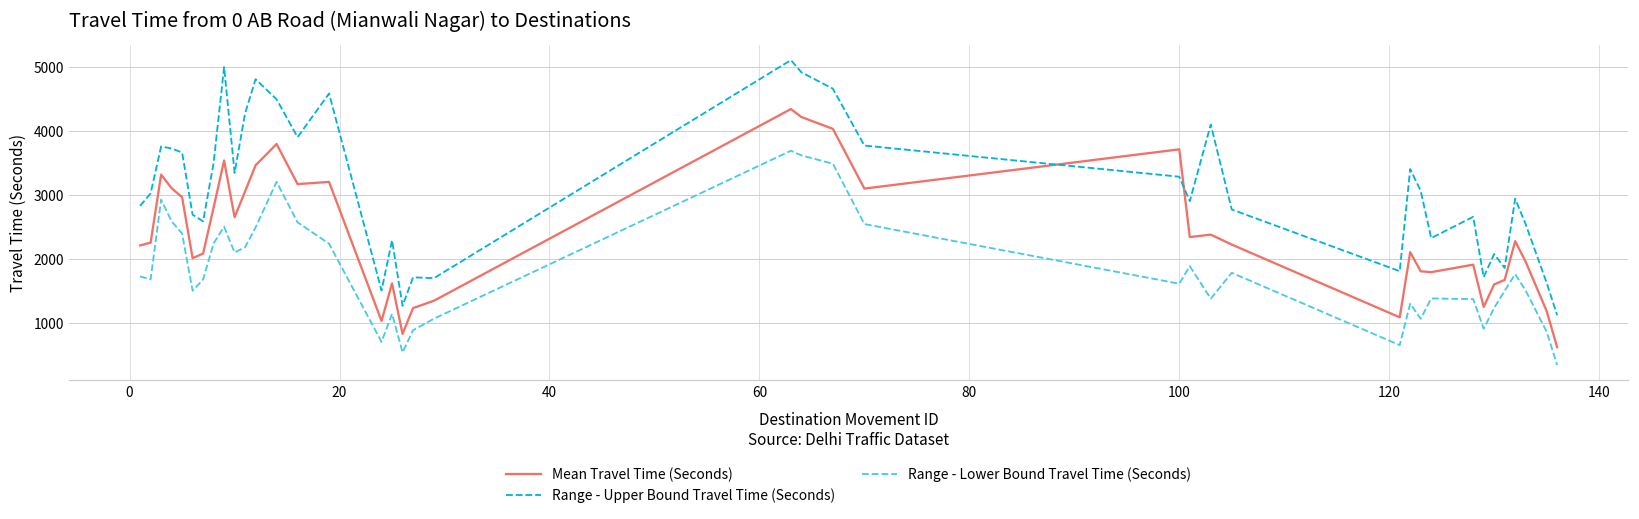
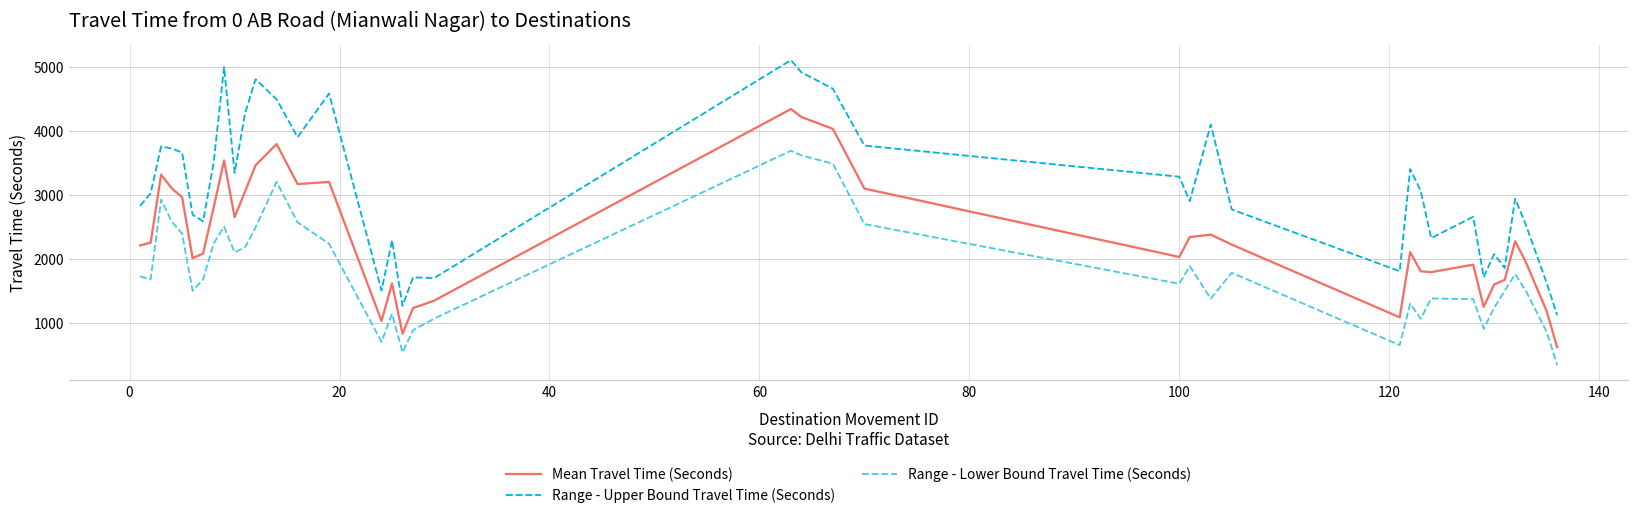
Mean Travel Time (Seconds), 100: 3700 -> 2000
